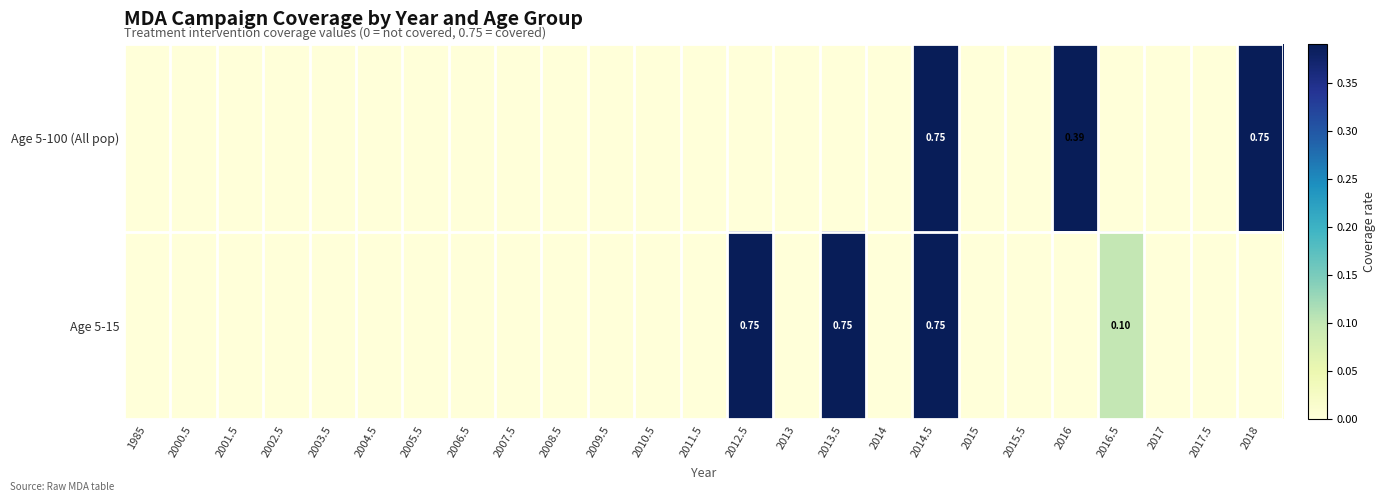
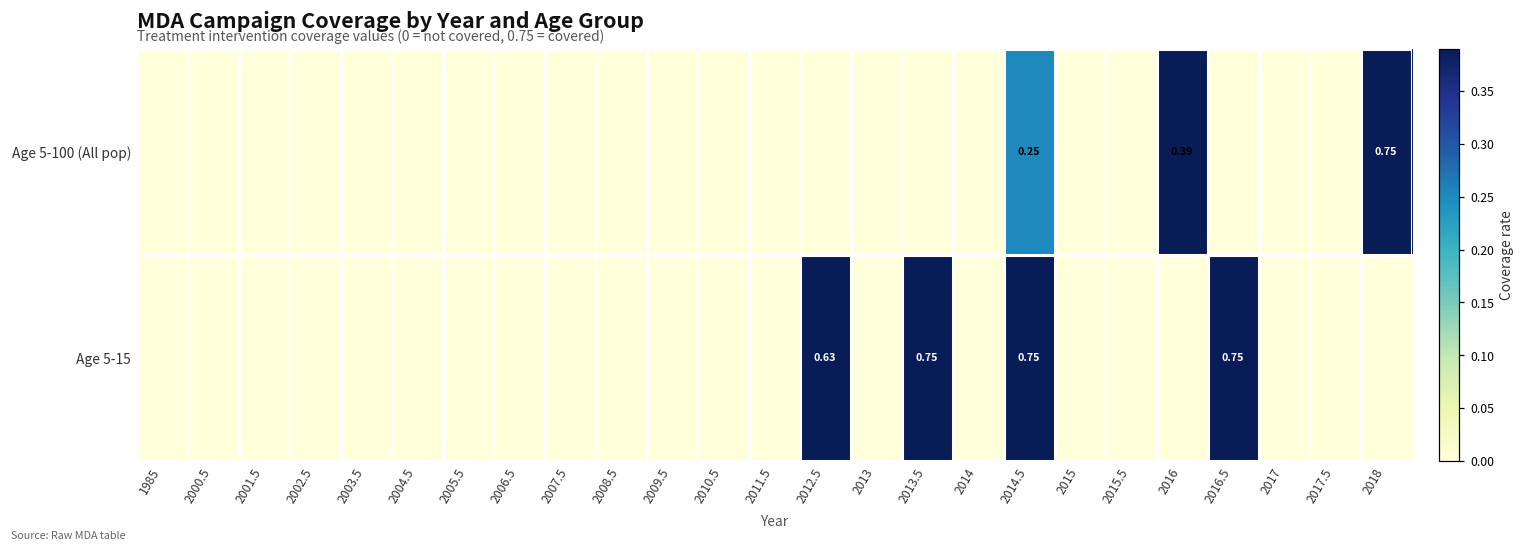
Age 5-100 (All pop), 2014.5: 0.75 -> 0.25
Age 5-15, 2012.5: 0.75 -> 0.63
Age 5-15, 2016.5: 0.10 -> 0.75
